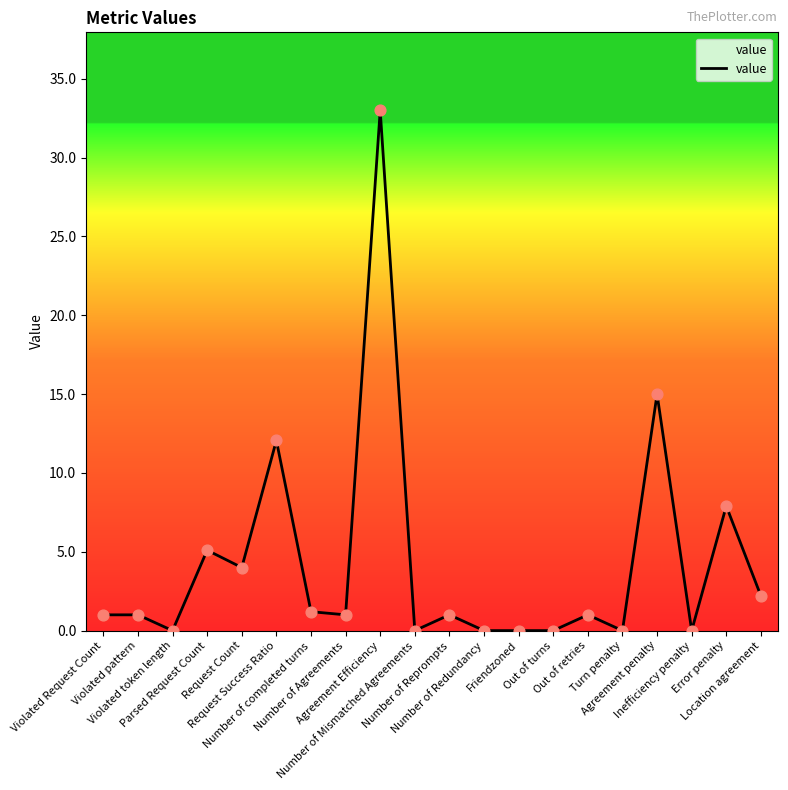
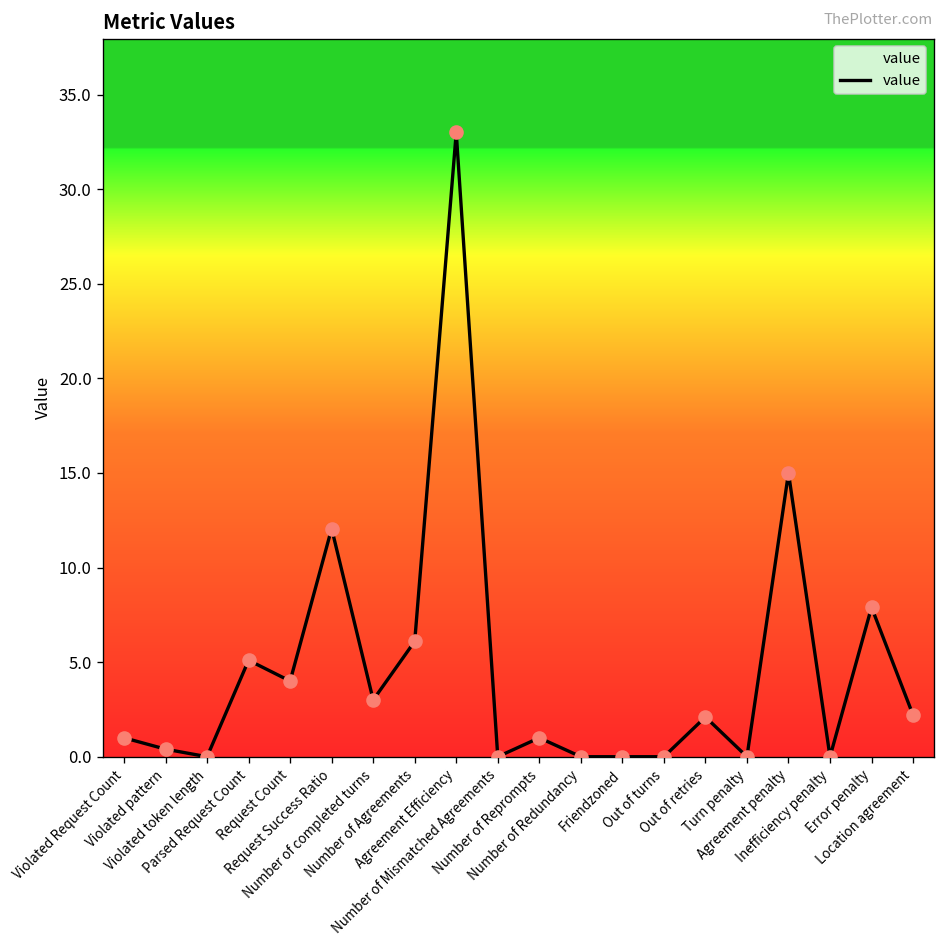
Violated pattern: 1.0 -> 0.4
Number of completed turns: 1.2 -> 3.0
Number of Agreements: 1.0 -> 6.1
Out of retries: 1.0 -> 2.1
